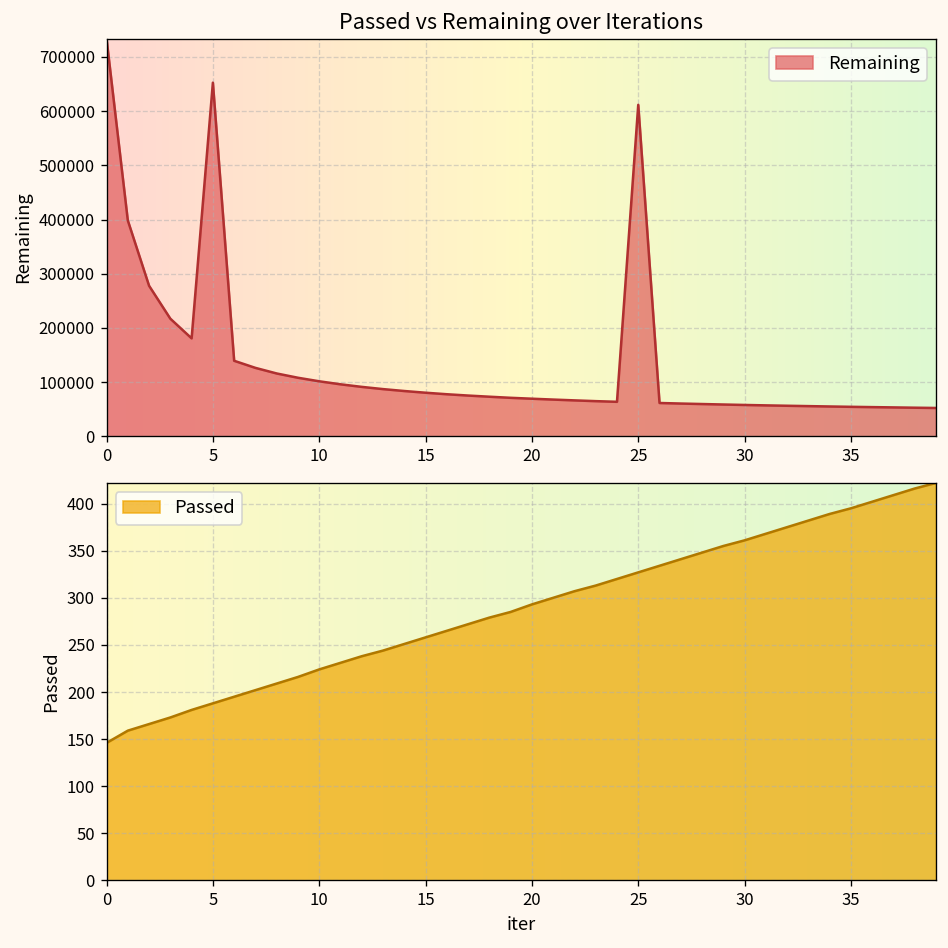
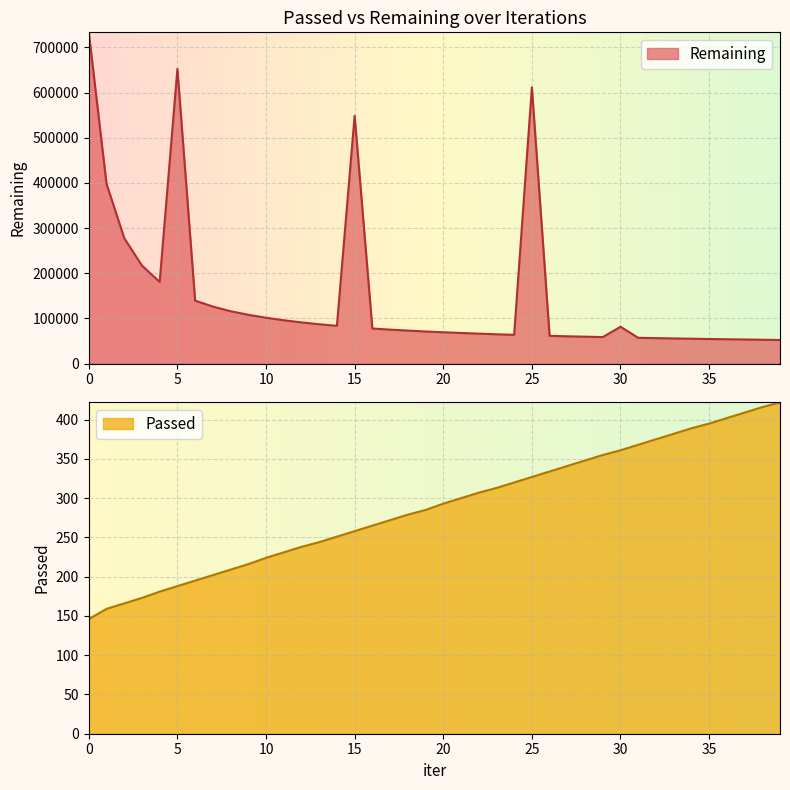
Passed vs Remaining over Iterations, 15: 80000 -> 550000
Passed vs Remaining over Iterations, 30: 60000 -> 80000
